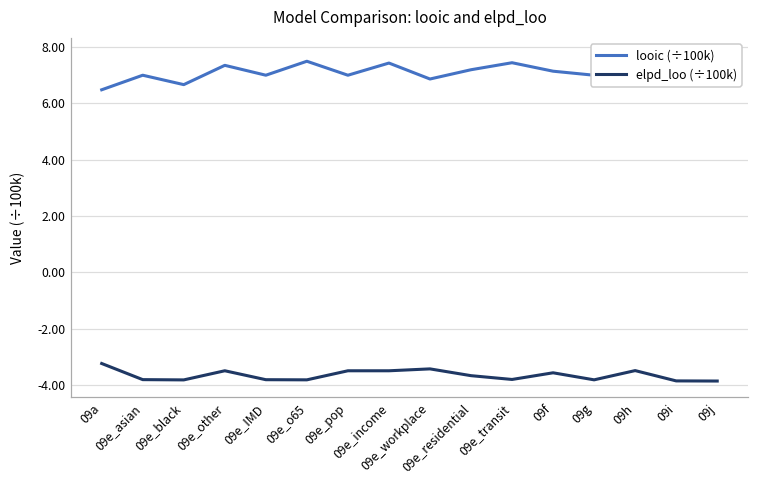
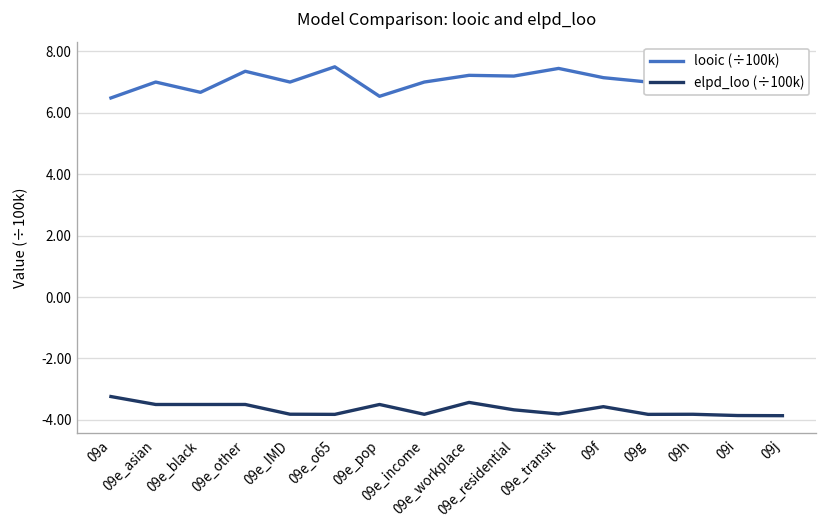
elpd_loo (÷100k), 09e_asian: -3.8 -> -3.5
elpd_loo (÷100k), 09e_black: -3.8 -> -3.5
looic (÷100k), 09e_pop: 7.0 -> 6.5
looic (÷100k), 09e_income: 7.4 -> 7.0
elpd_loo (÷100k), 09e_income: -3.5 -> -3.8
looic (÷100k), 09e_workplace: 6.9 -> 7.2
elpd_loo (÷100k), 09h: -3.5 -> -3.8
